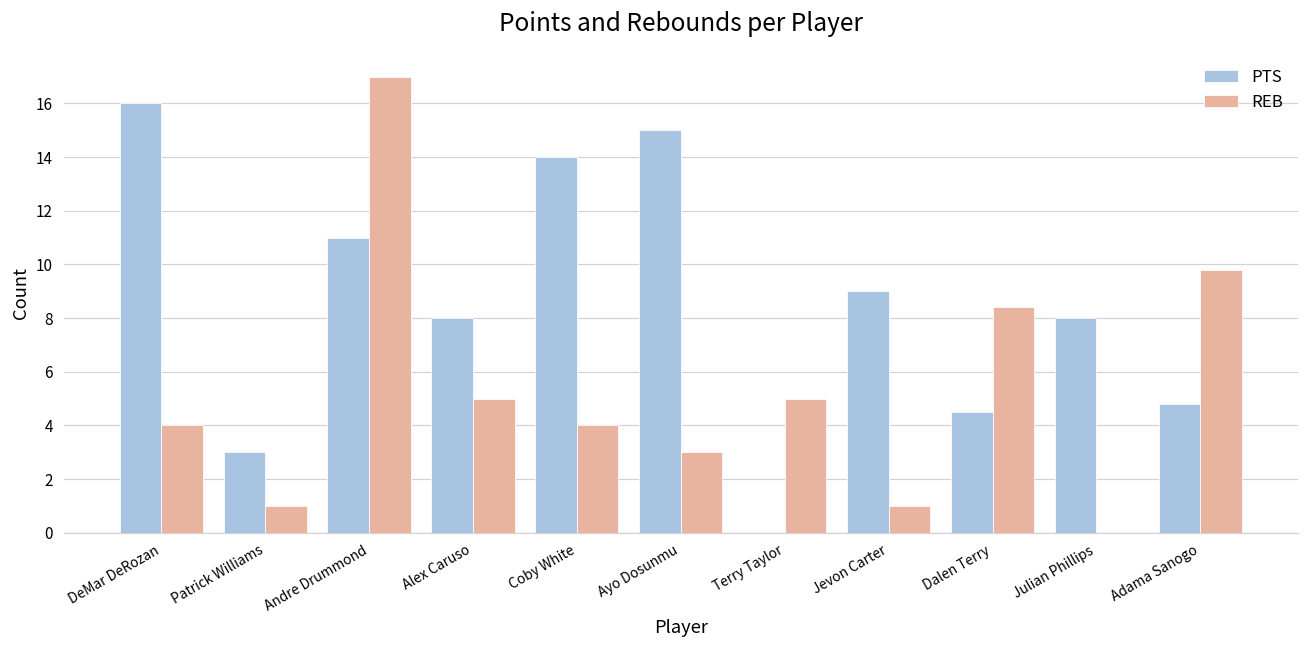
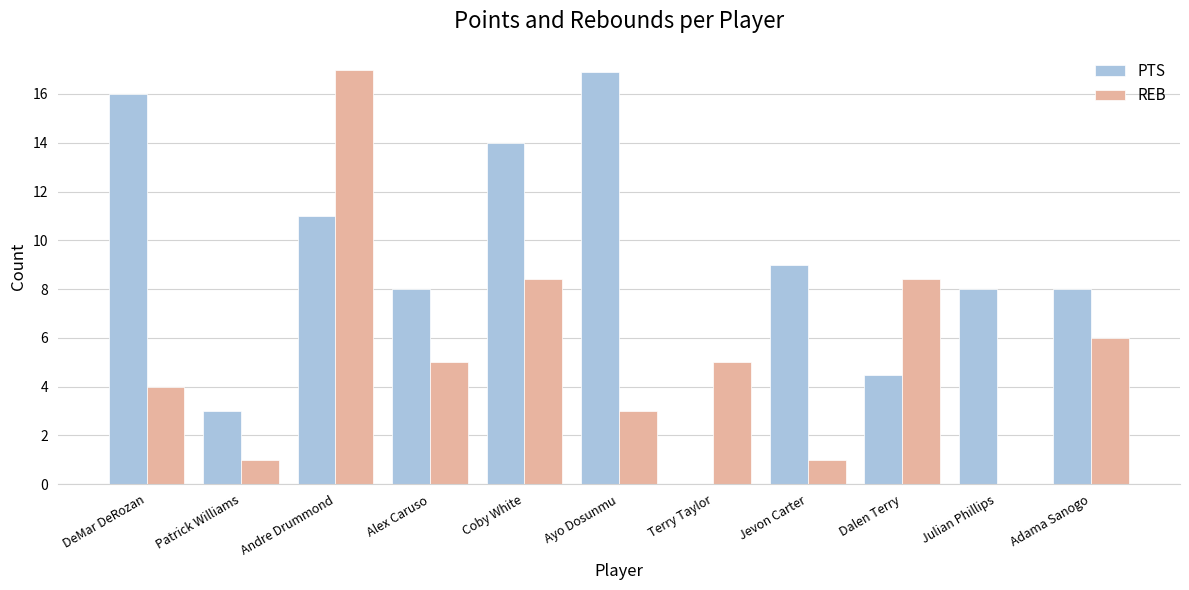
REB, Coby White: 4.0 -> 8.4
PTS, Ayo Dosunmu: 15.0 -> 16.9
PTS, Adama Sanogo: 4.8 -> 8.0
REB, Adama Sanogo: 9.8 -> 6.0
